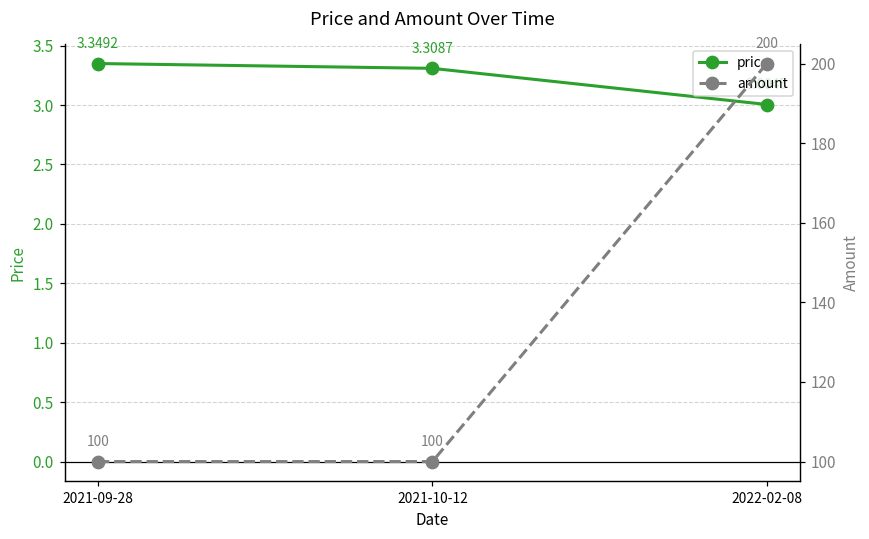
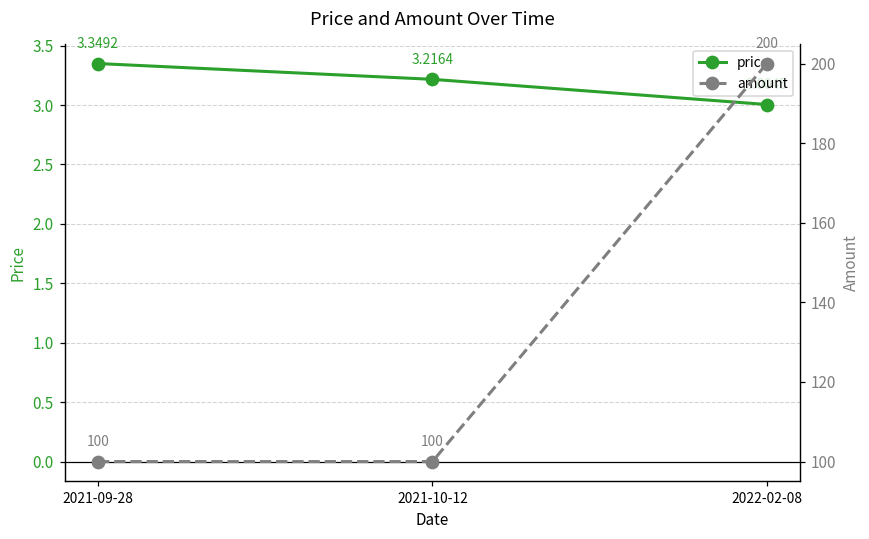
price, 2021-10-12: 3.3087 -> 3.2164
